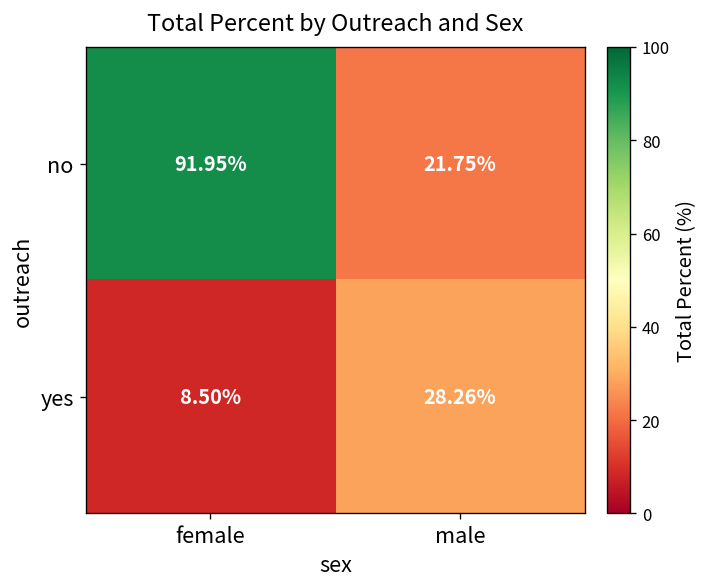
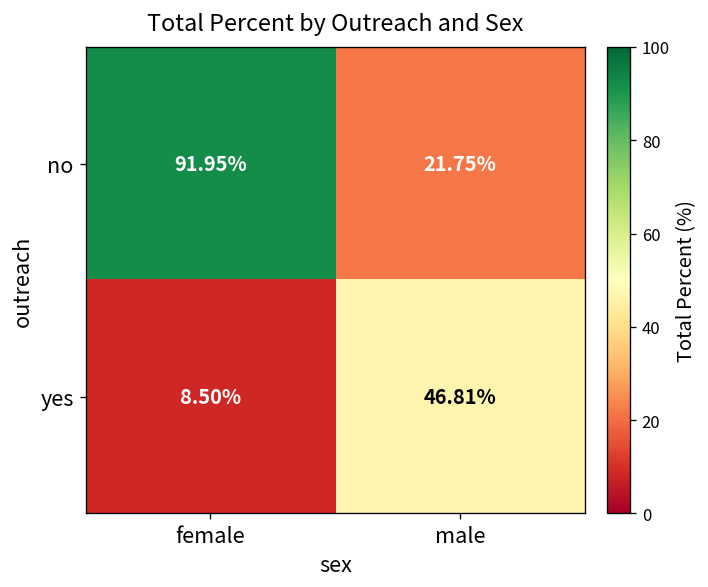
yes, male: 28.26% -> 46.81%
